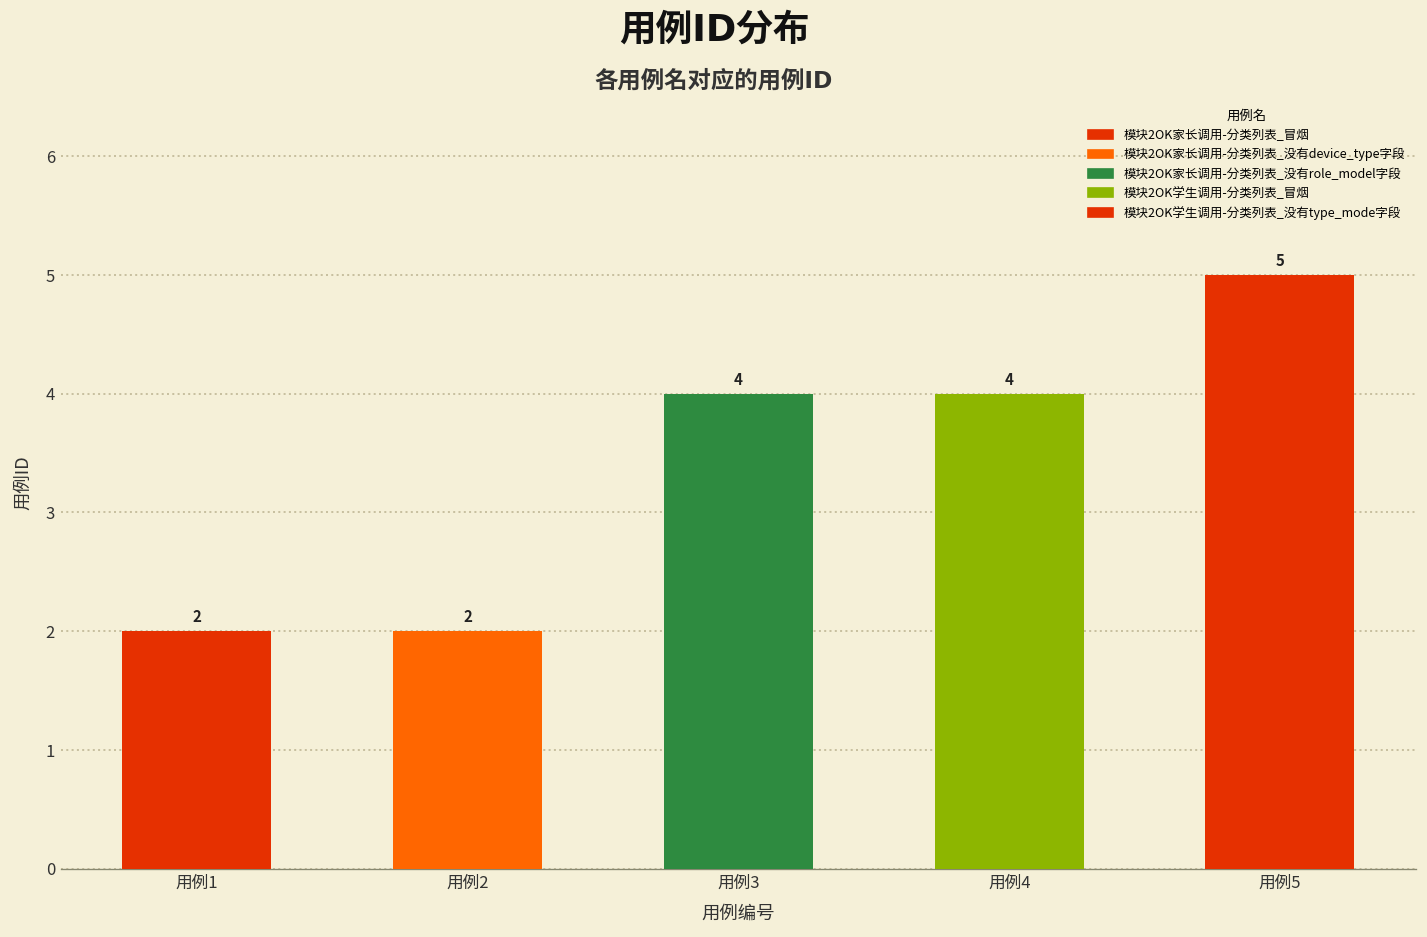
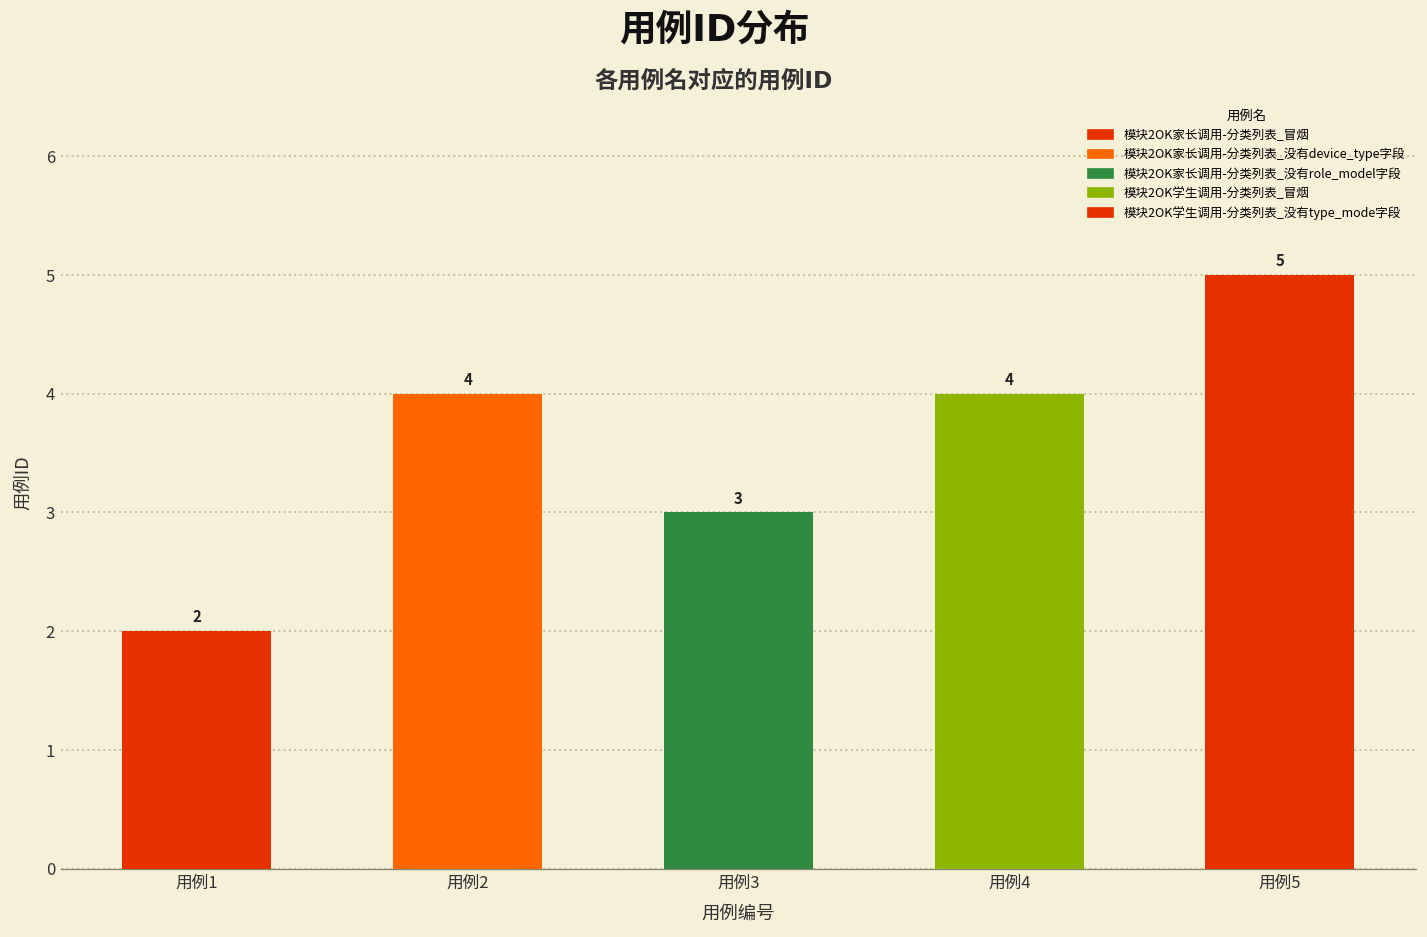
用例2: 2 -> 4
用例3: 4 -> 3
